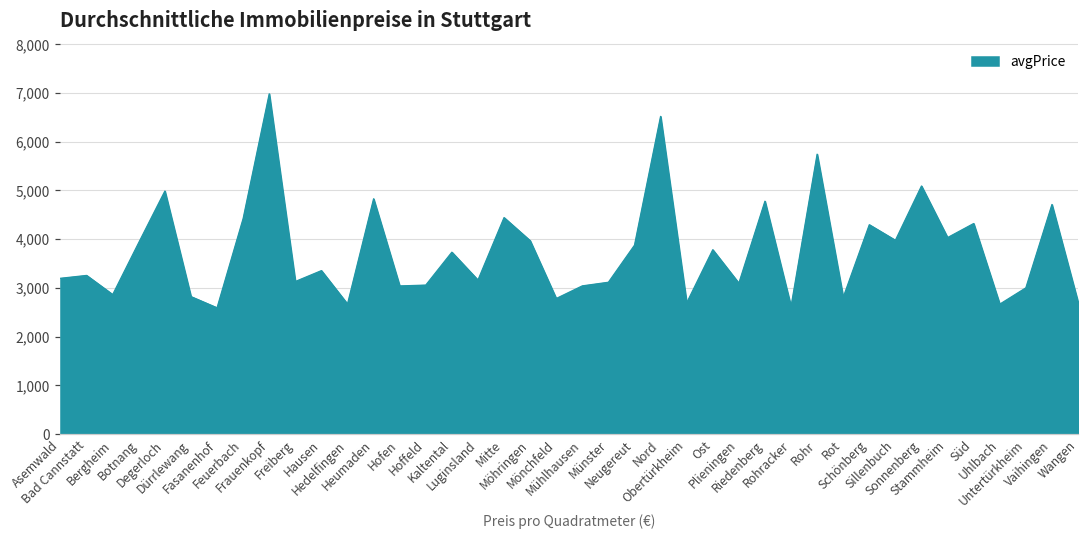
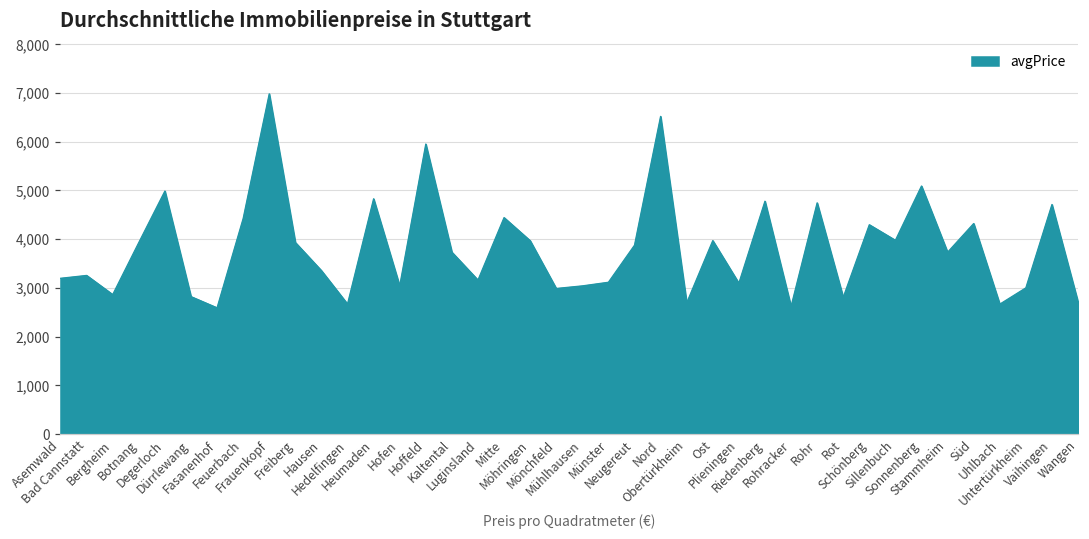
Freiberg: 3,100 -> 3,900
Hoffeld: 3,100 -> 6,000
Mönchfeld: 2,800 -> 3,000
Ost: 3,800 -> 4,000
Rohr: 5,700 -> 4,700
Stammheim: 4,000 -> 3,700
